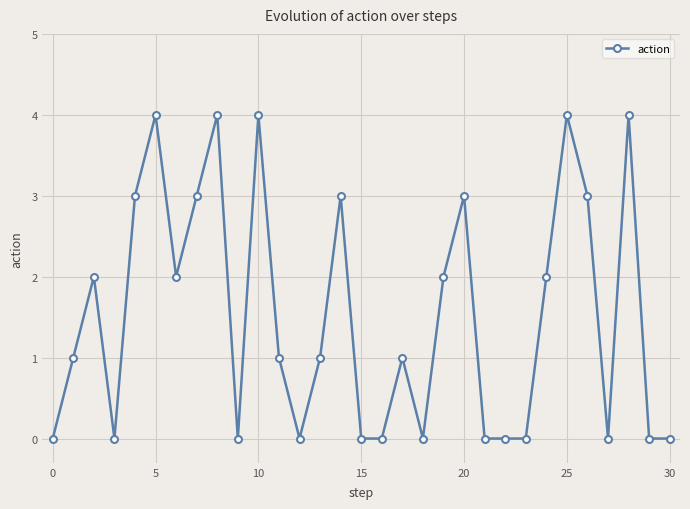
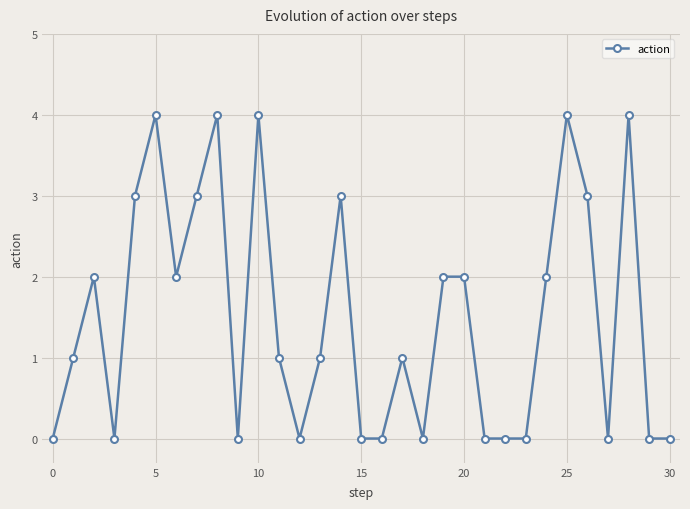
20: 3 -> 2
